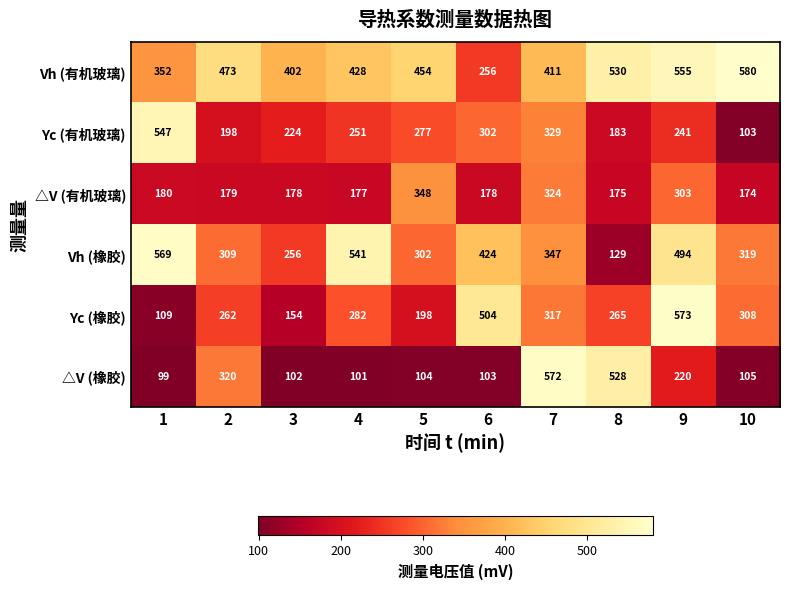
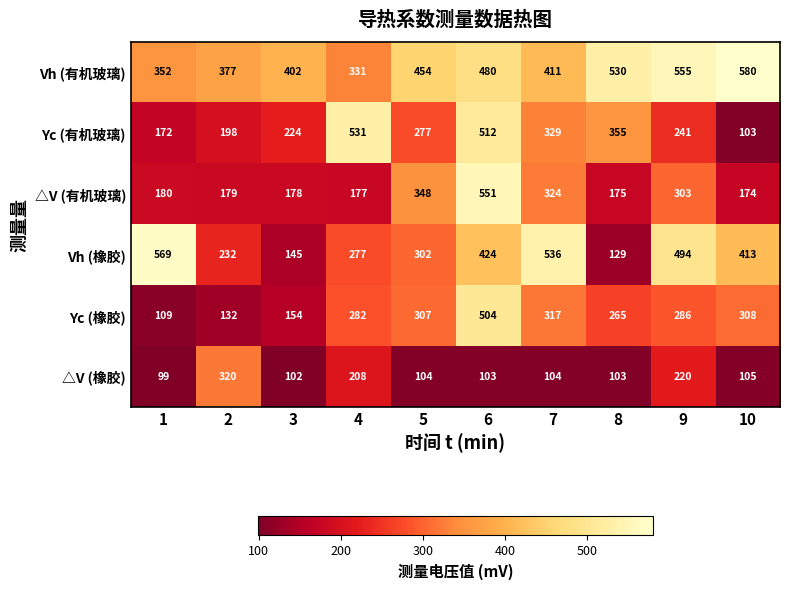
Vh (有机玻璃), 2: 473 -> 377
Vh (有机玻璃), 4: 428 -> 331
Vh (有机玻璃), 6: 256 -> 480
Yc (有机玻璃), 1: 547 -> 172
Yc (有机玻璃), 4: 251 -> 531
Yc (有机玻璃), 6: 302 -> 512
Yc (有机玻璃), 8: 183 -> 355
△V (有机玻璃), 6: 178 -> 551
Vh (橡胶), 2: 309 -> 232
Vh (橡胶), 3: 256 -> 145
Vh (橡胶), 4: 541 -> 277
Vh (橡胶), 7: 347 -> 536
Vh (橡胶), 10: 319 -> 413
Yc (橡胶), 2: 262 -> 132
Yc (橡胶), 5: 198 -> 307
Yc (橡胶), 9: 573 -> 286
△V (橡胶), 4: 101 -> 208
△V (橡胶), 7: 572 -> 104
△V (橡胶), 8: 528 -> 103
